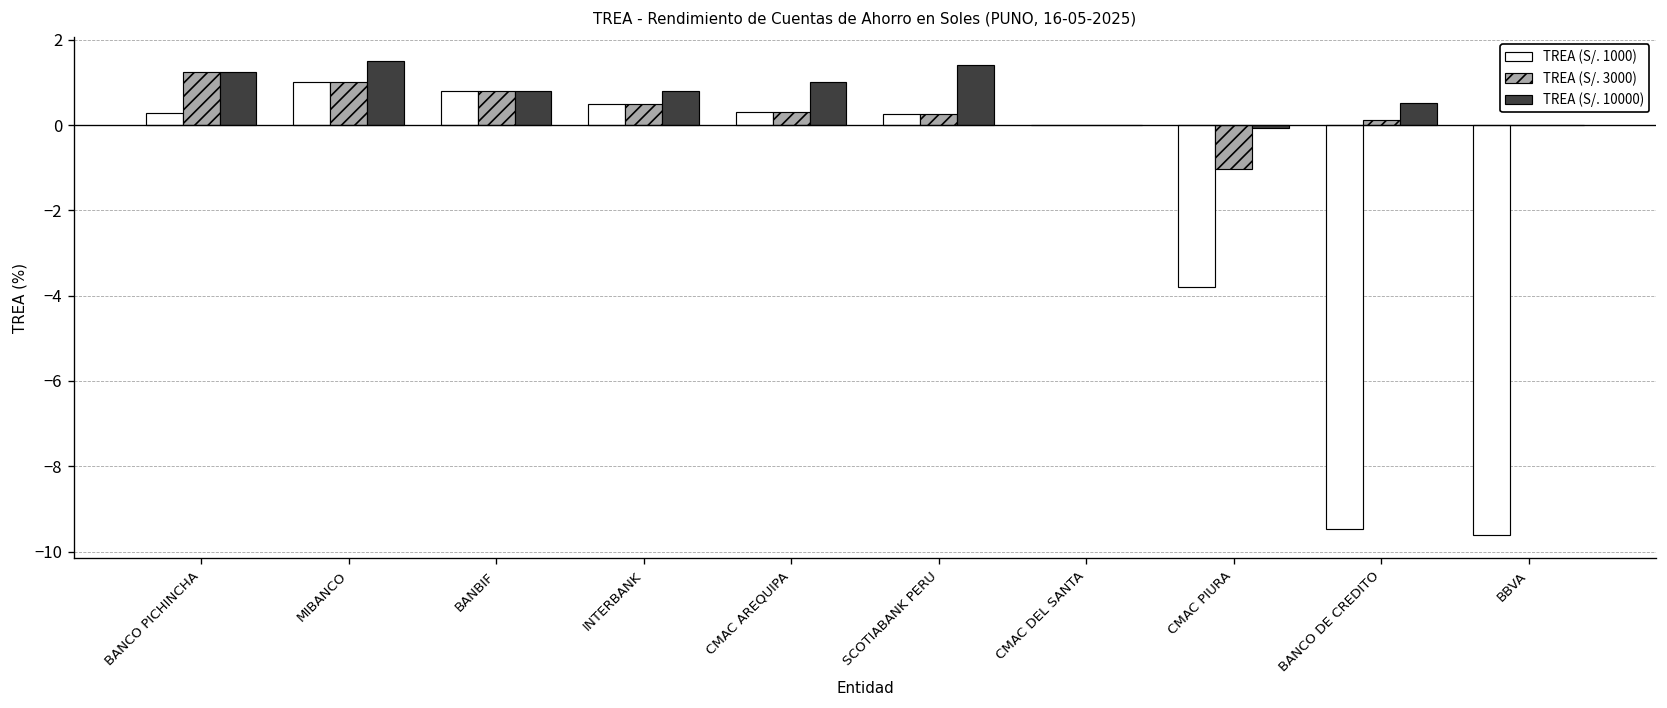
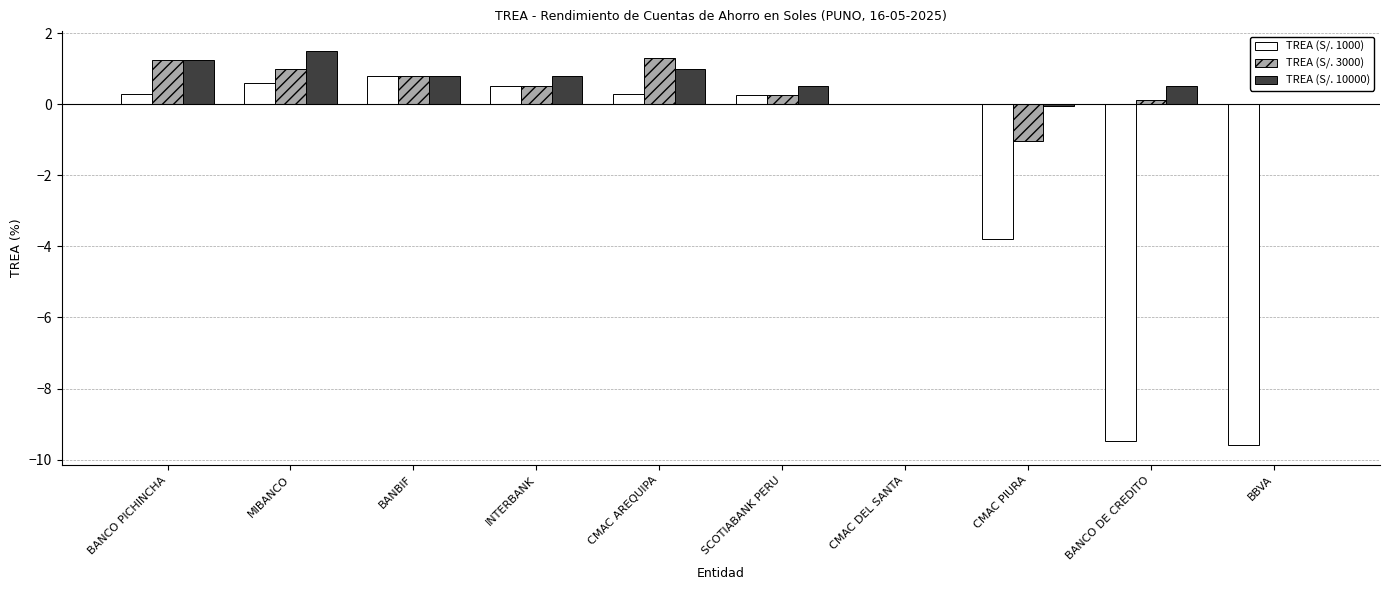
TREA (S/. 1000), MIBANCO: 1.0 -> 0.6
TREA (S/. 3000), CMAC AREQUIPA: 0.3 -> 1.3
TREA (S/. 10000), SCOTIABANK PERU: 1.4 -> 0.5
